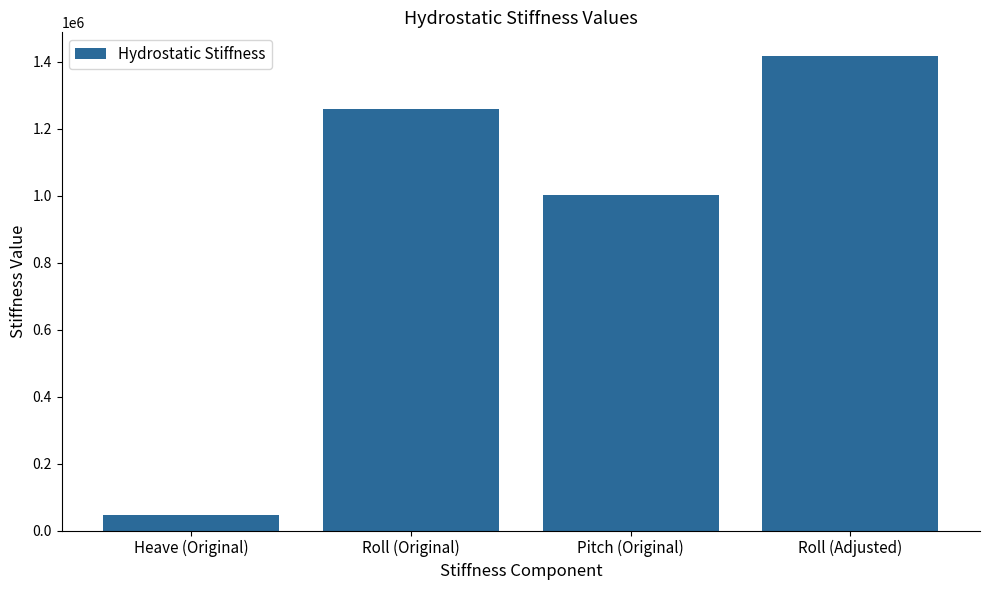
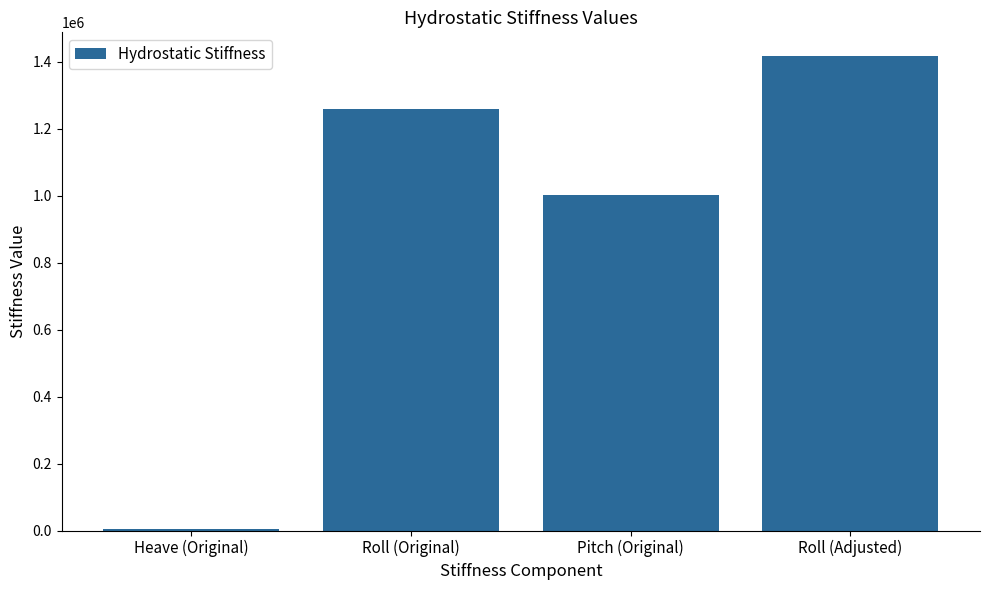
Heave (Original): 50000 -> 0
